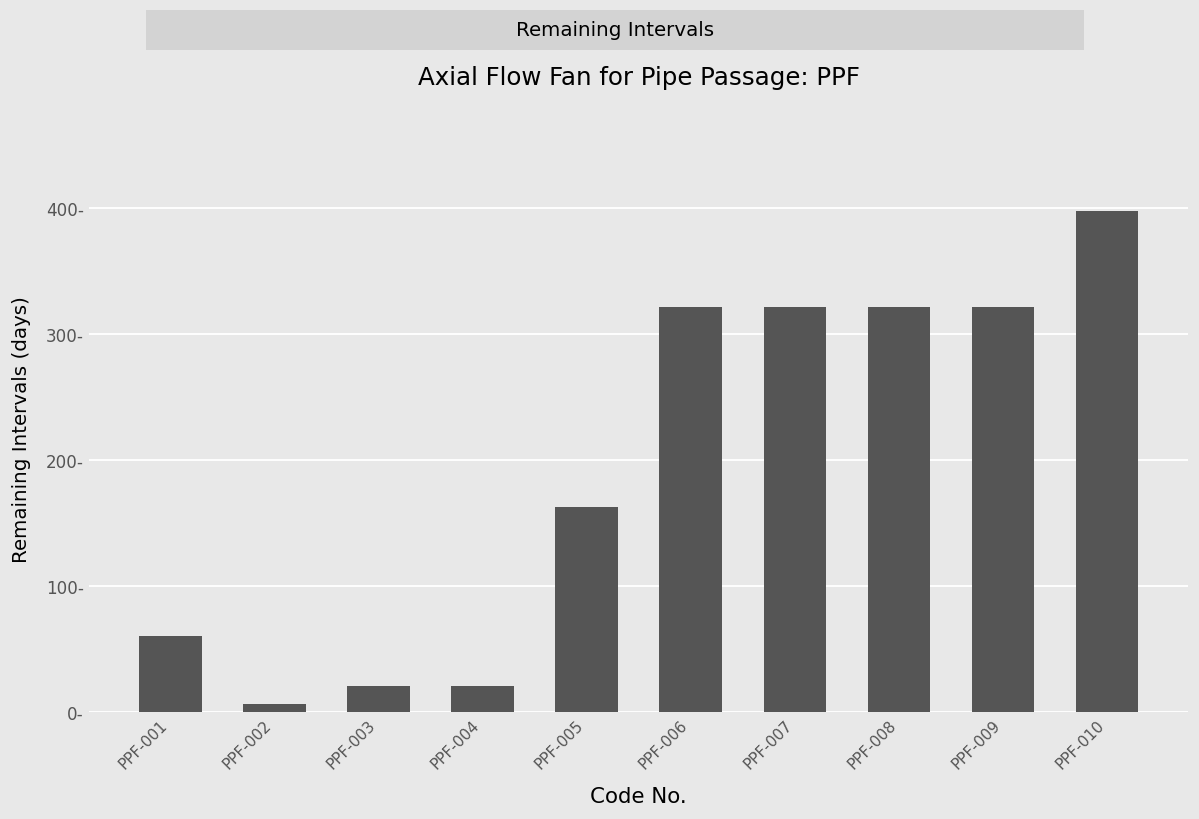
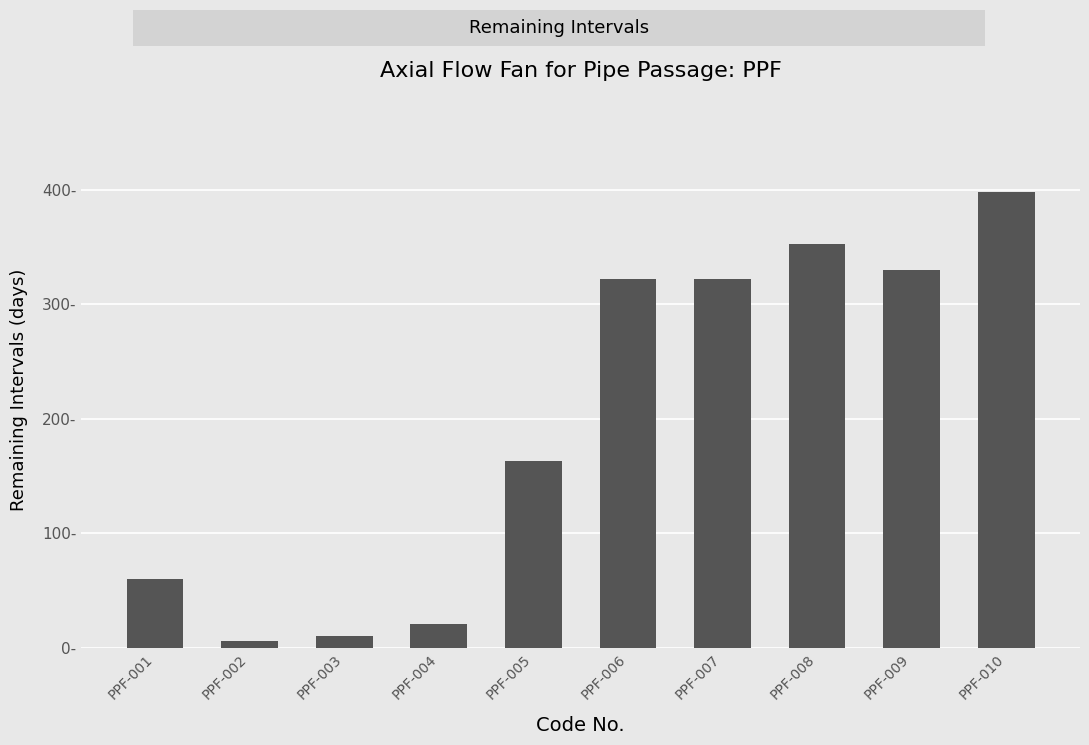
PPF-003: 21- -> 10-
PPF-008: 322- -> 353-
PPF-009: 322- -> 330-
